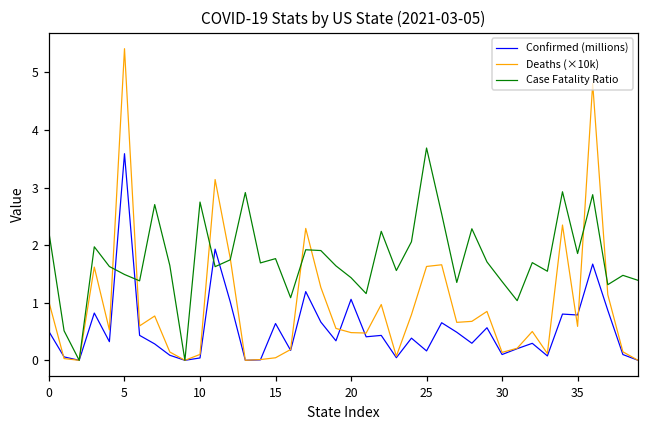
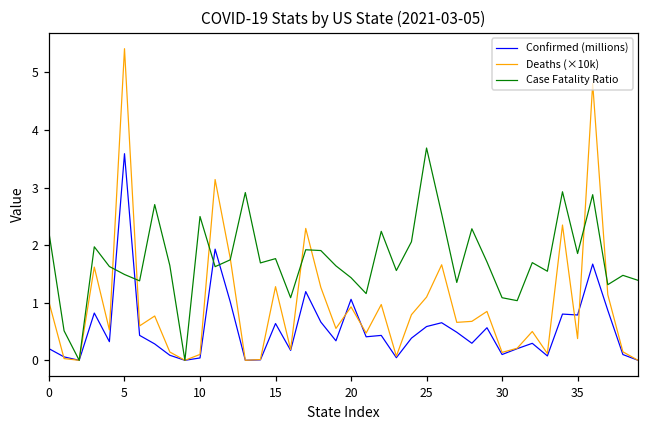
Confirmed (millions), 0: 0.5 -> 0.2
Case Fatality Ratio, 10: 2.7 -> 2.5
Deaths (×10k), 15: 0.0 -> 1.3
Deaths (×10k), 20: 0.5 -> 0.9
Confirmed (millions), 25: 0.2 -> 0.6
Deaths (×10k), 25: 1.6 -> 1.1
Case Fatality Ratio, 30: 1.4 -> 1.1
Deaths (×10k), 35: 0.6 -> 0.4
